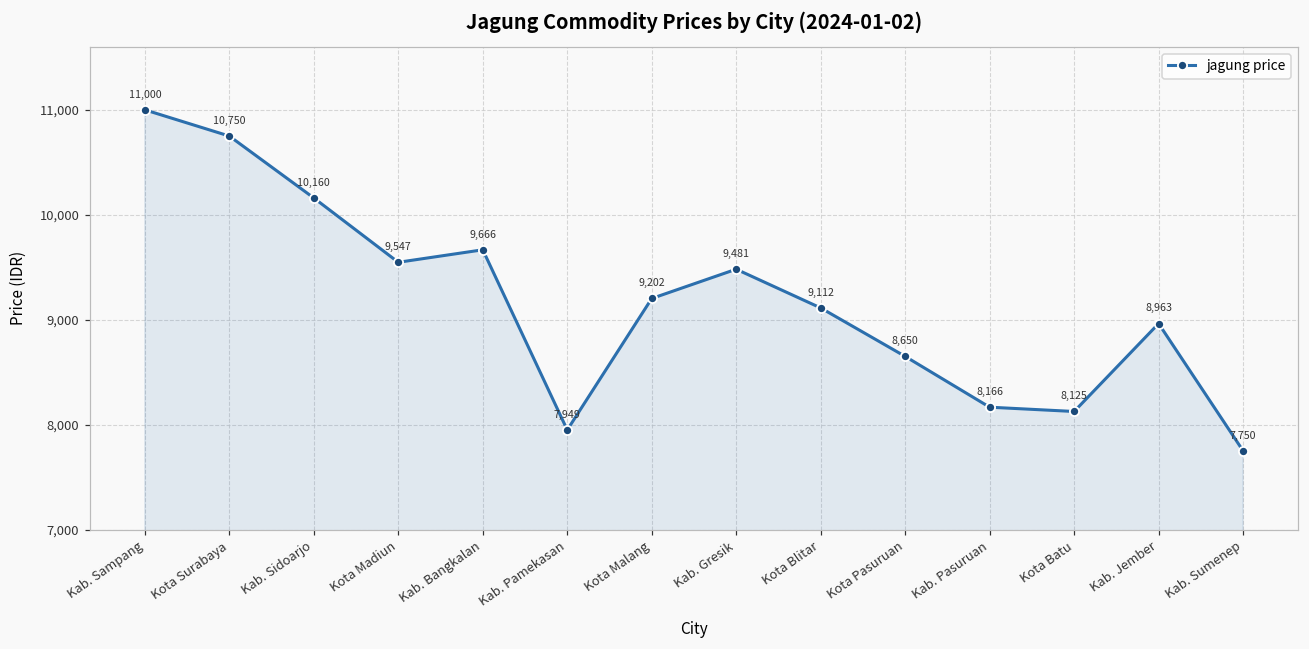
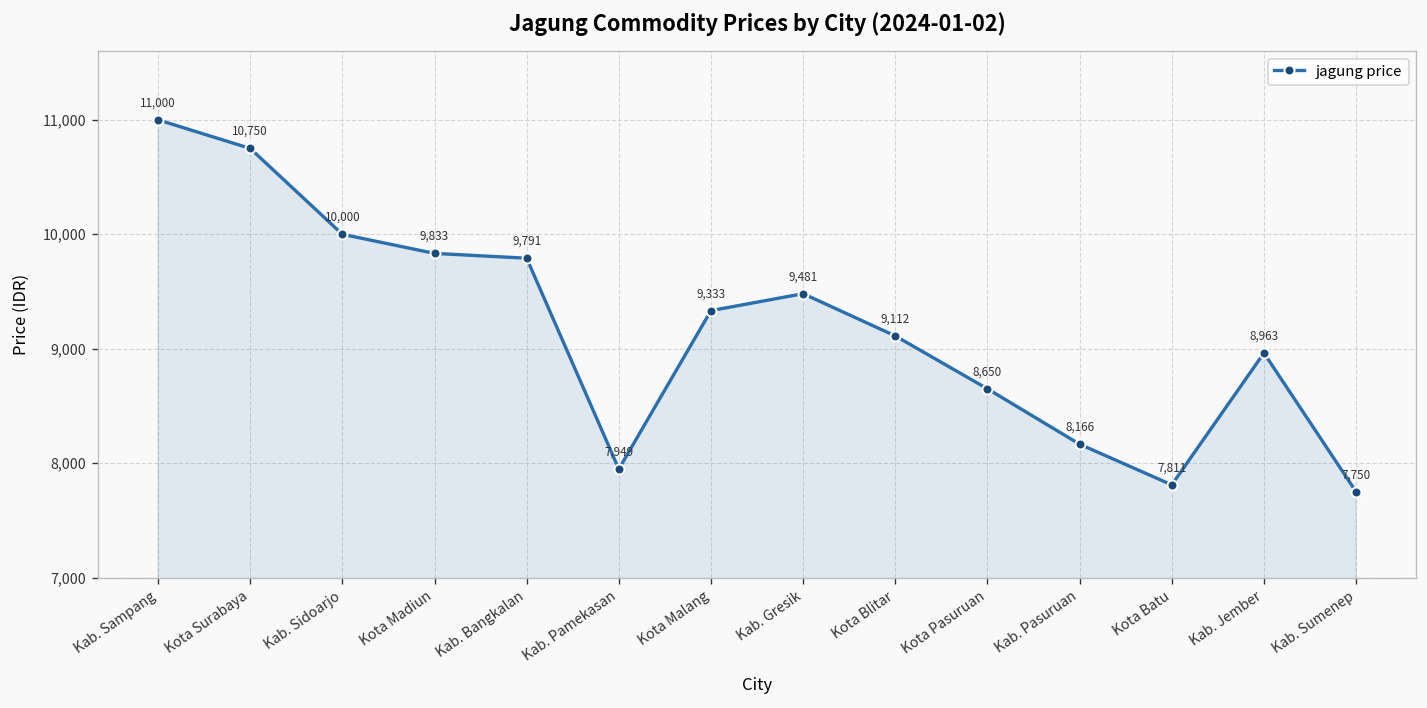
Kab. Sidoarjo: 10,160 -> 10,000
Kota Madiun: 9,547 -> 9,833
Kab. Bangkalan: 9,666 -> 9,791
Kota Malang: 9,202 -> 9,333
Kota Batu: 8,125 -> 7,811
